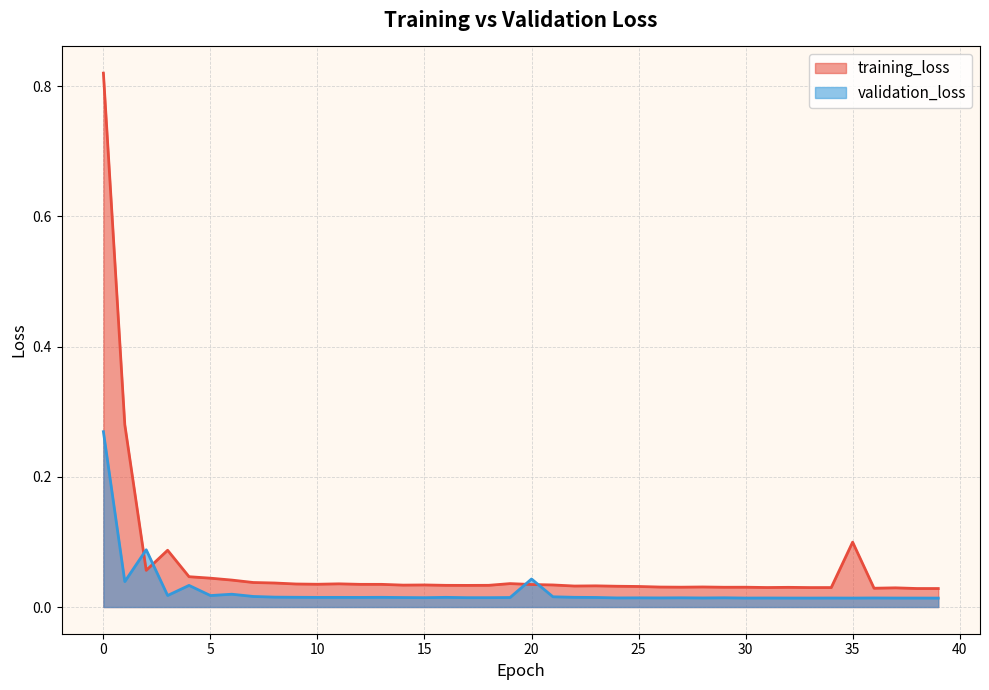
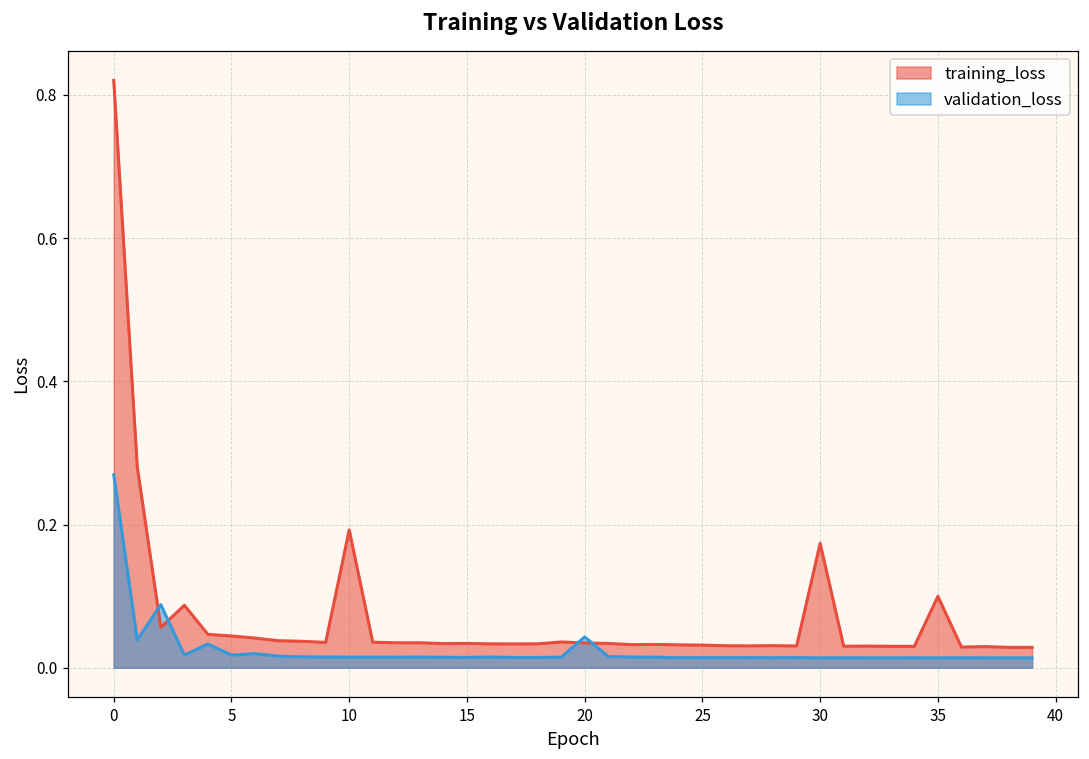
training_loss, 10: 0.03 -> 0.19
training_loss, 30: 0.03 -> 0.17
